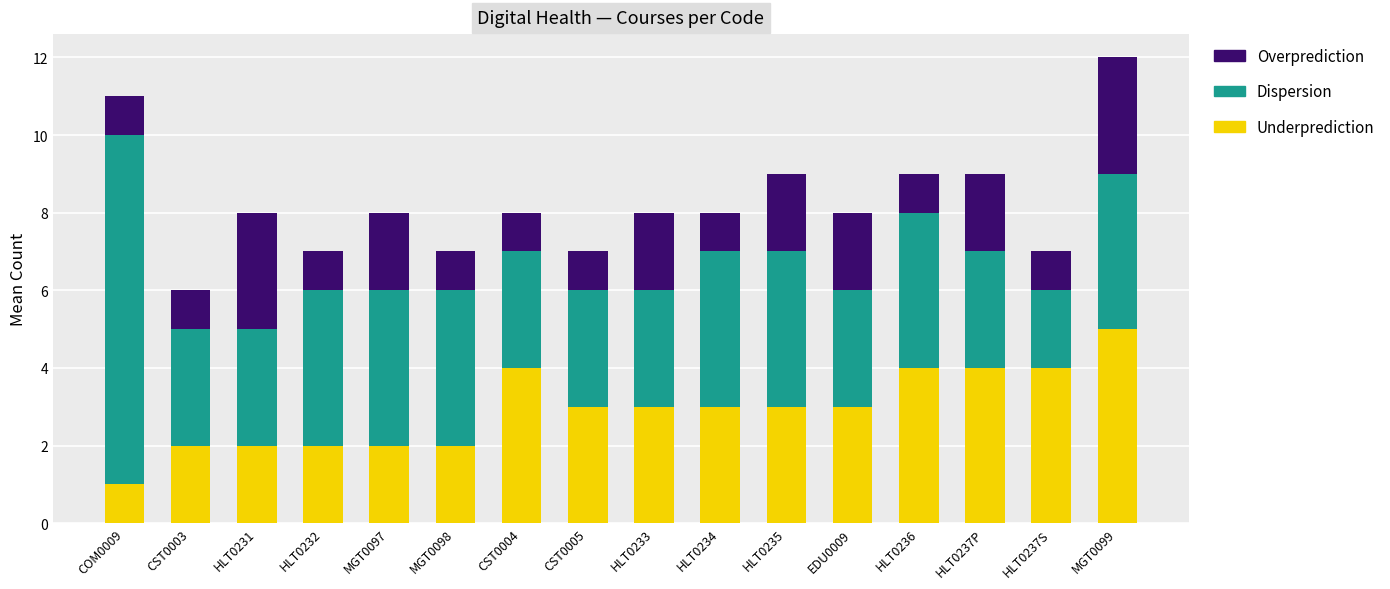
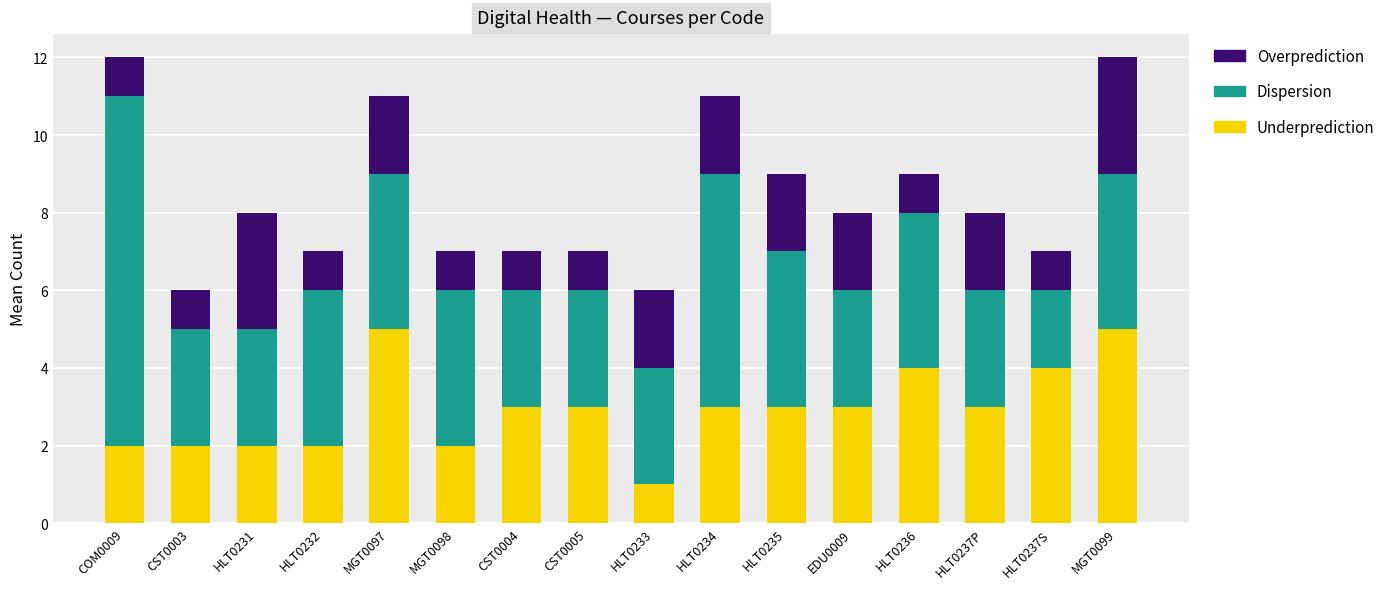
Underprediction, COM0009: 1 -> 2
Underprediction, MGT0097: 2 -> 5
Underprediction, CST0004: 4 -> 3
Underprediction, HLT0233: 3 -> 1
Dispersion, HLT0234: 4 -> 6
Overprediction, HLT0234: 1 -> 2
Underprediction, HLT0237P: 4 -> 3
